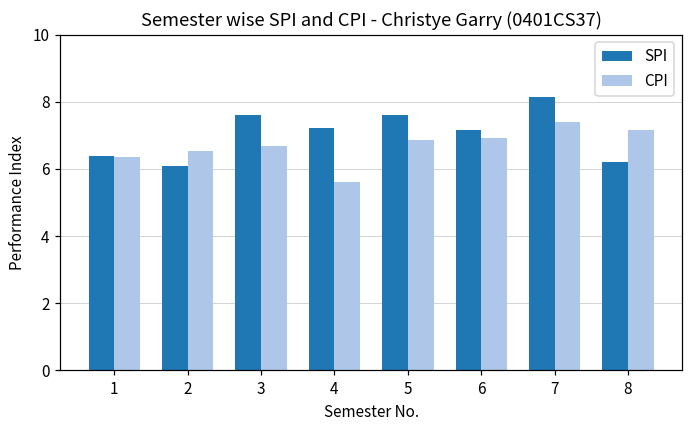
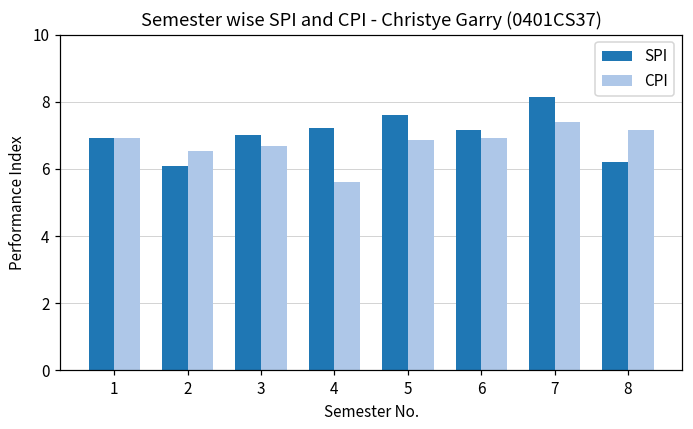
SPI, 1: 6.4 -> 6.9
CPI, 1: 6.4 -> 6.9
SPI, 3: 7.6 -> 7.0
